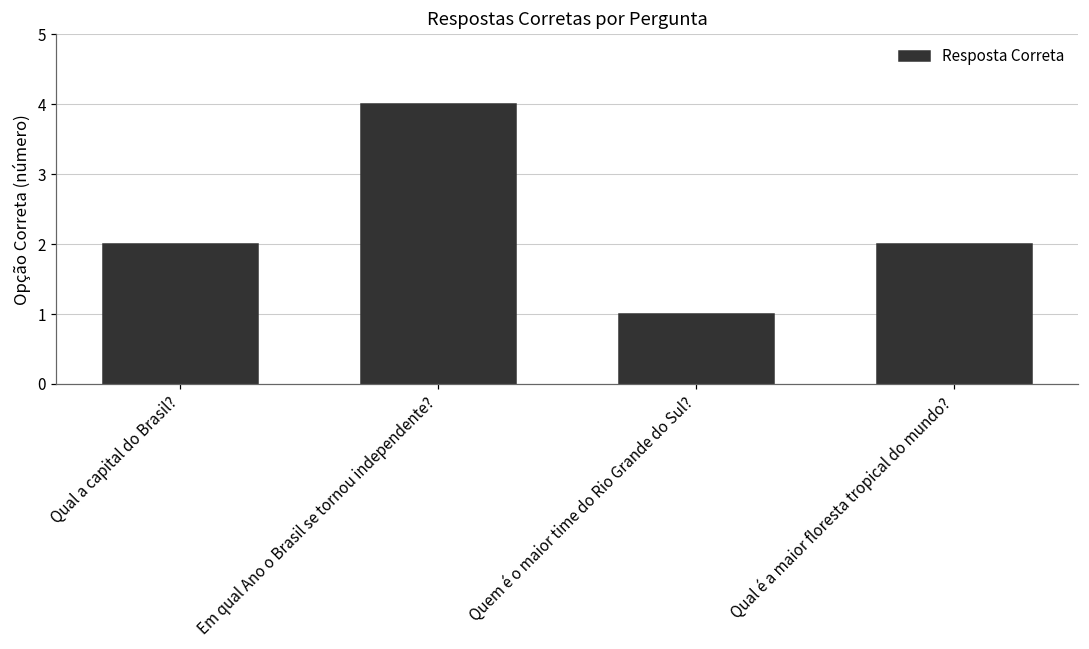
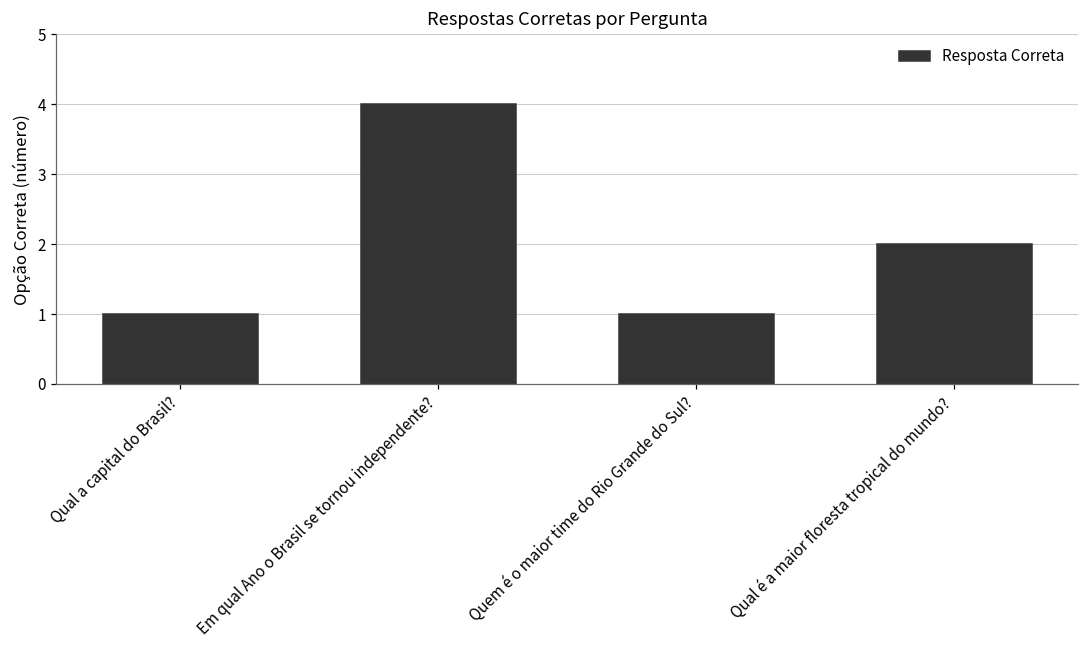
Qual a capital do Brasil?: 2 -> 1
